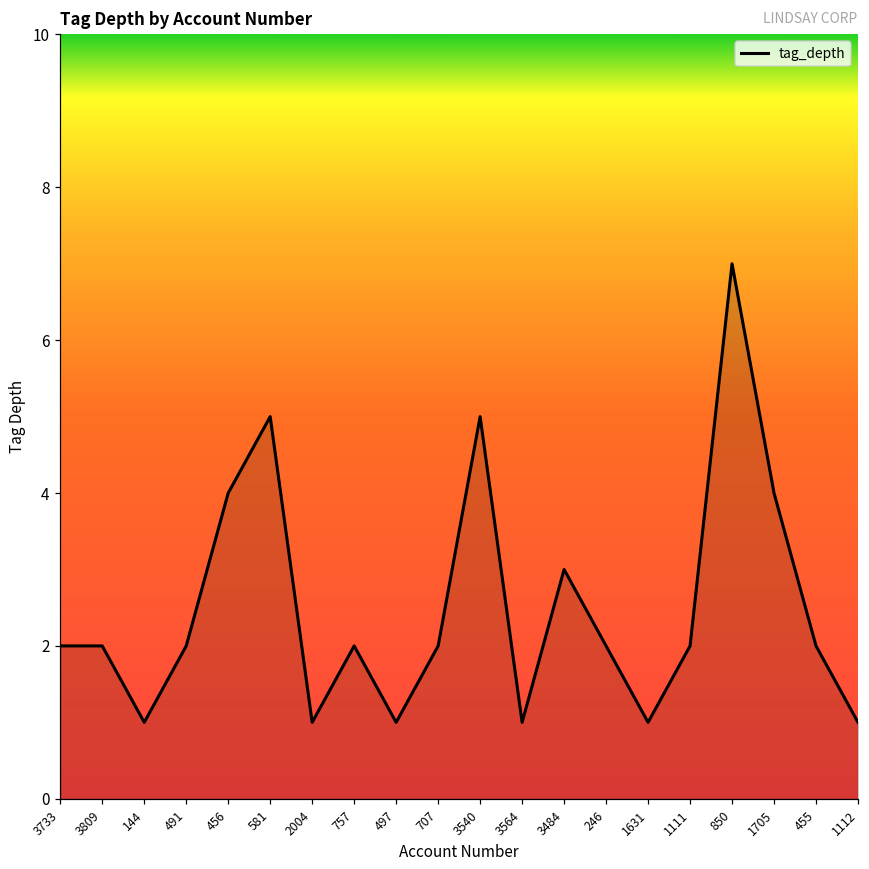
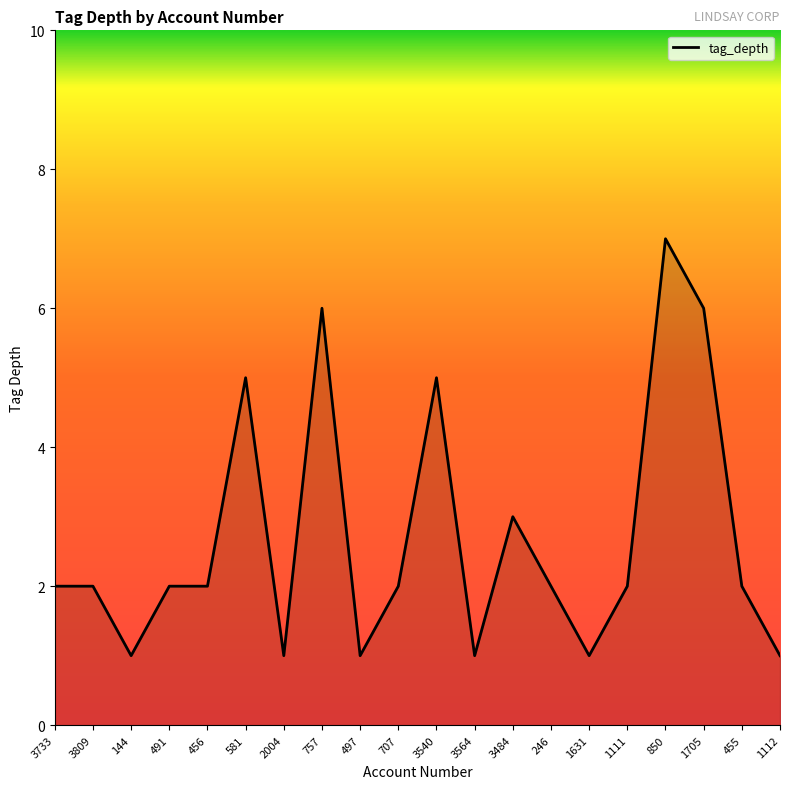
456: 4 -> 2
757: 2 -> 6
1705: 4 -> 6
